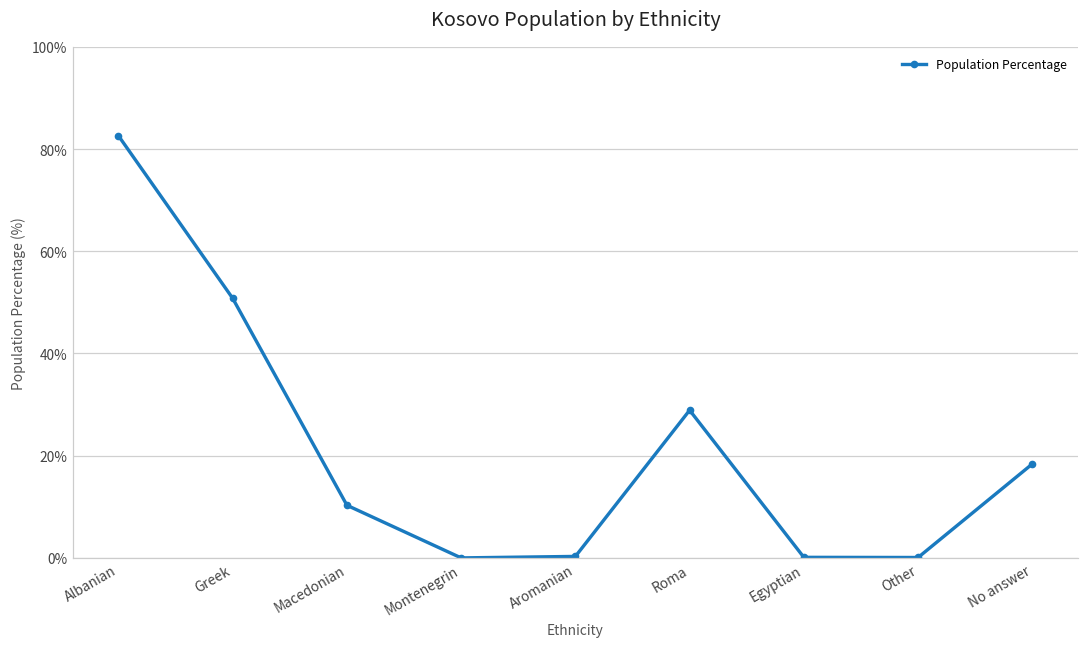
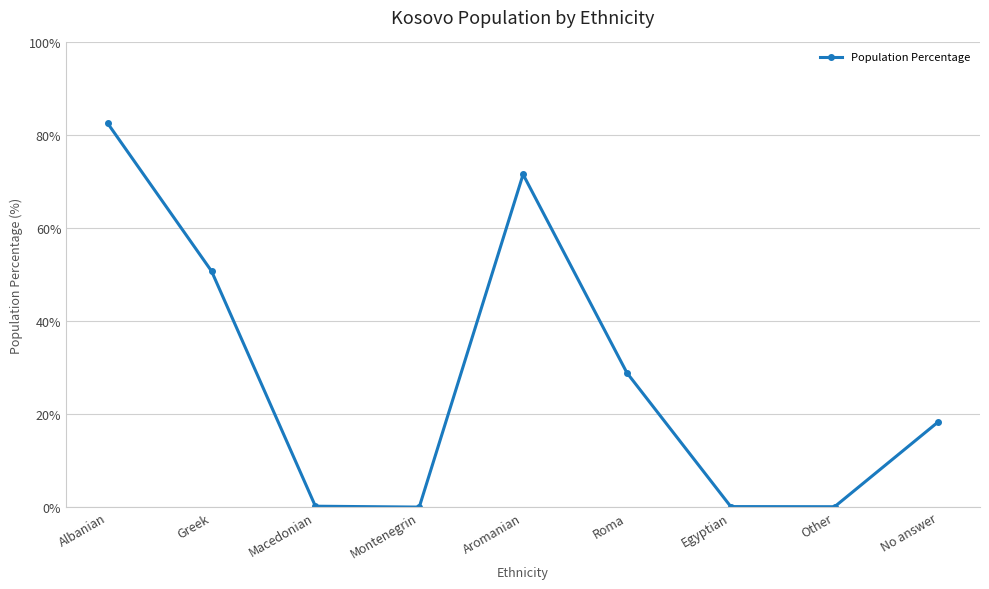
Macedonian: 10% -> 0%
Aromanian: 0% -> 72%
